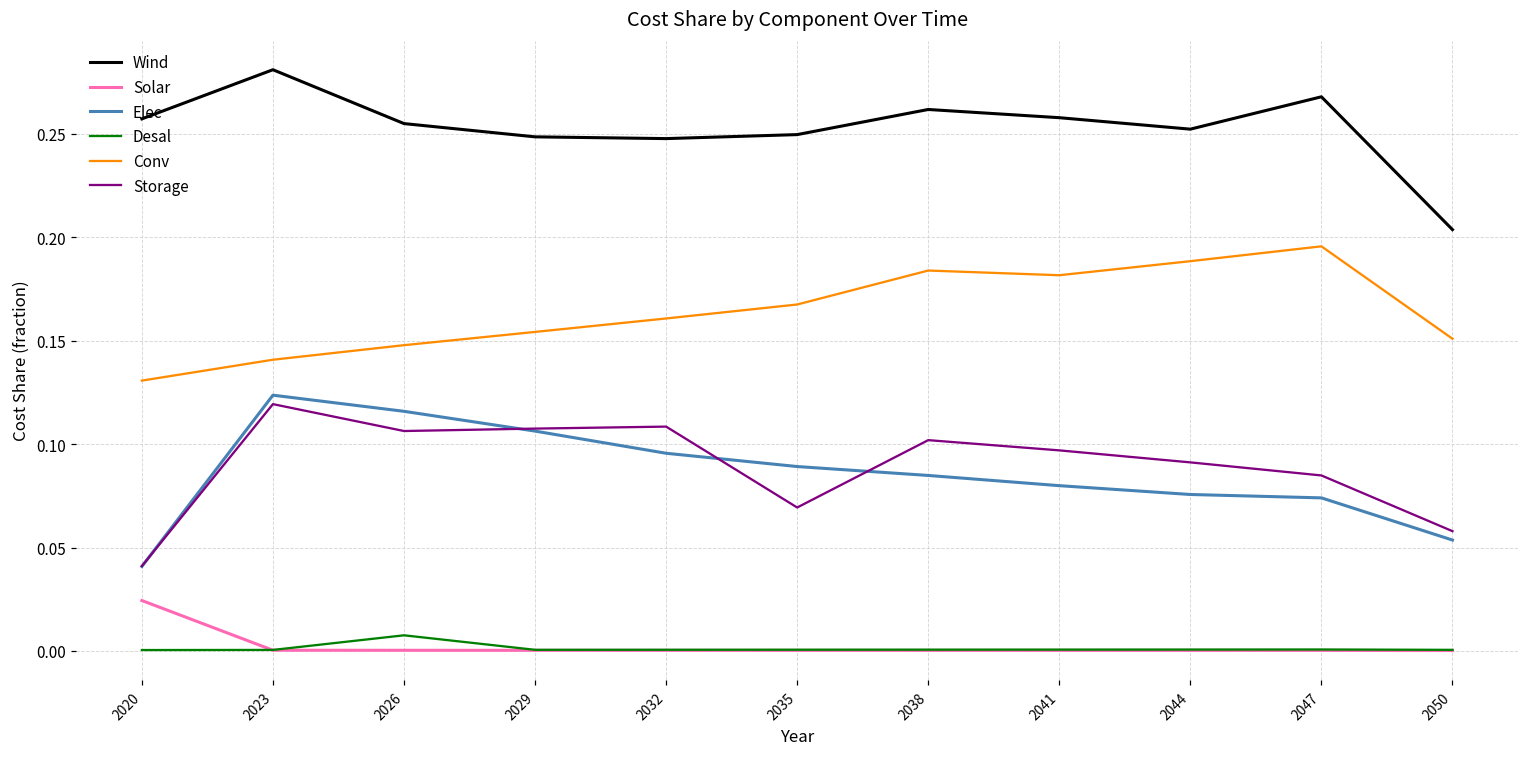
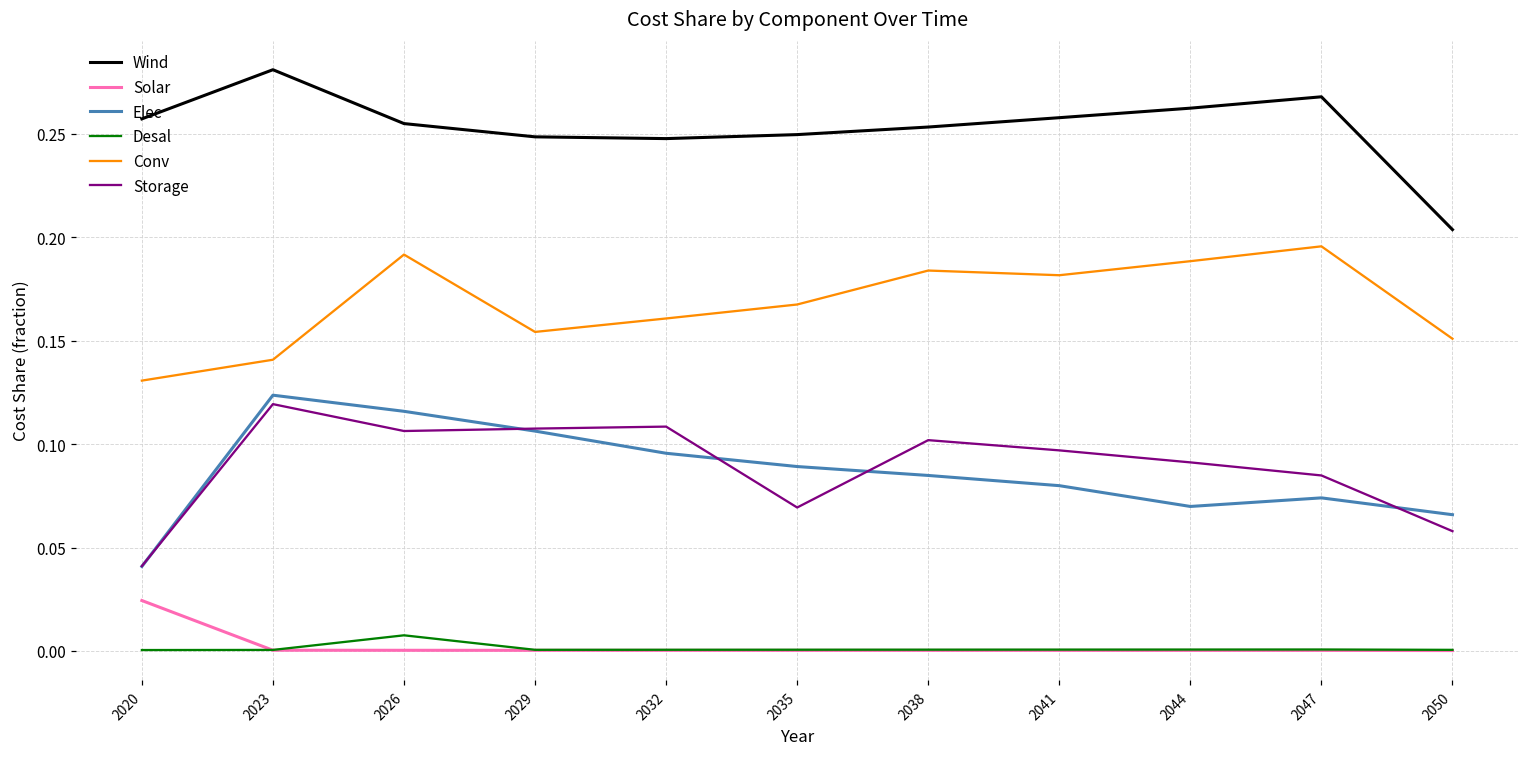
Conv, 2026: 0.148 -> 0.192
Wind, 2038: 0.262 -> 0.253
Wind, 2044: 0.252 -> 0.262
Elec, 2044: 0.076 -> 0.070
Elec, 2050: 0.054 -> 0.066
